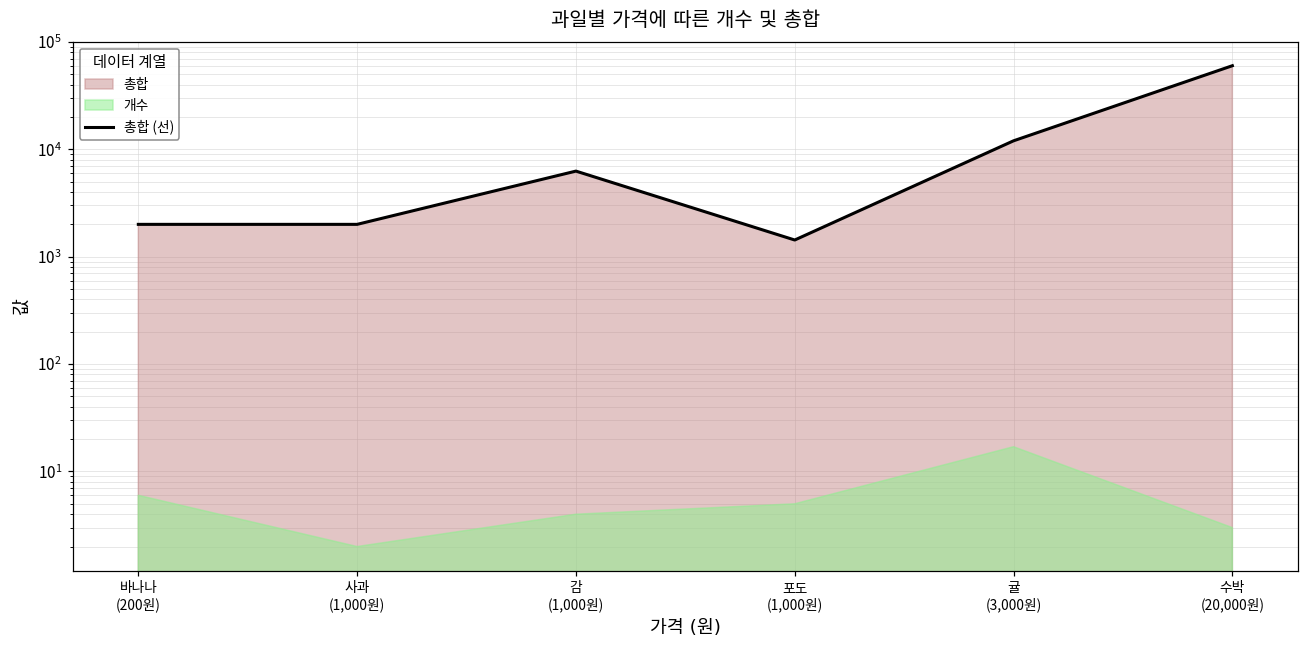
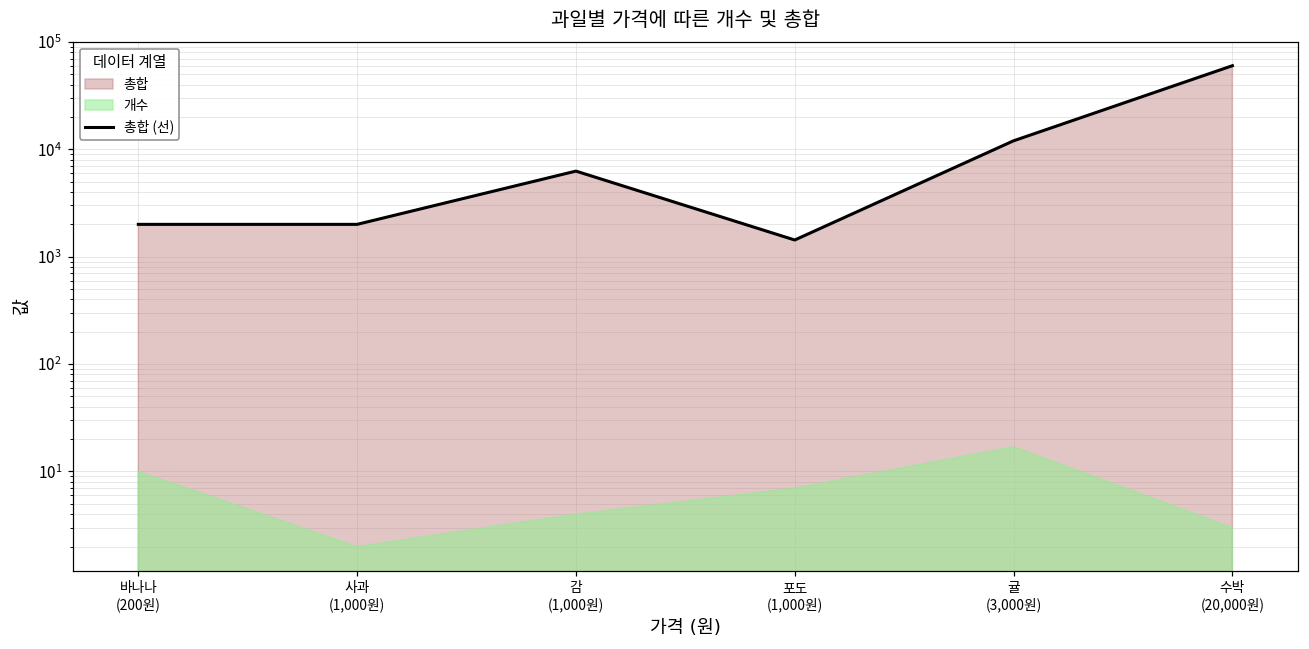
개수, 바나나 (200원): 6 -> 10
개수, 포도 (1,000원): 5 -> 7
